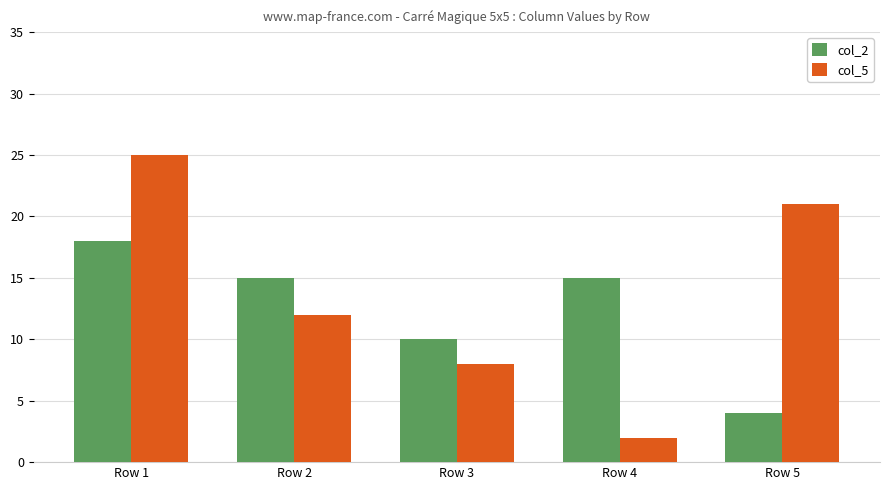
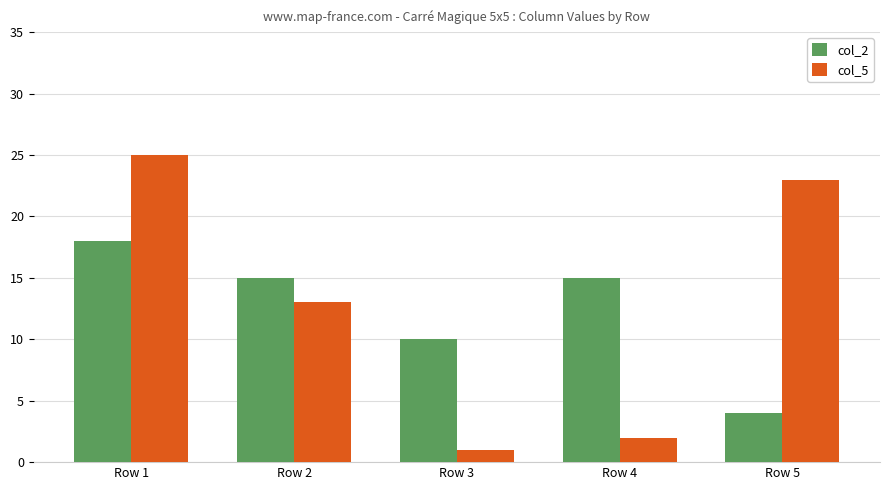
col_5, Row 2: 12 -> 13
col_5, Row 3: 8 -> 1
col_5, Row 5: 21 -> 23
